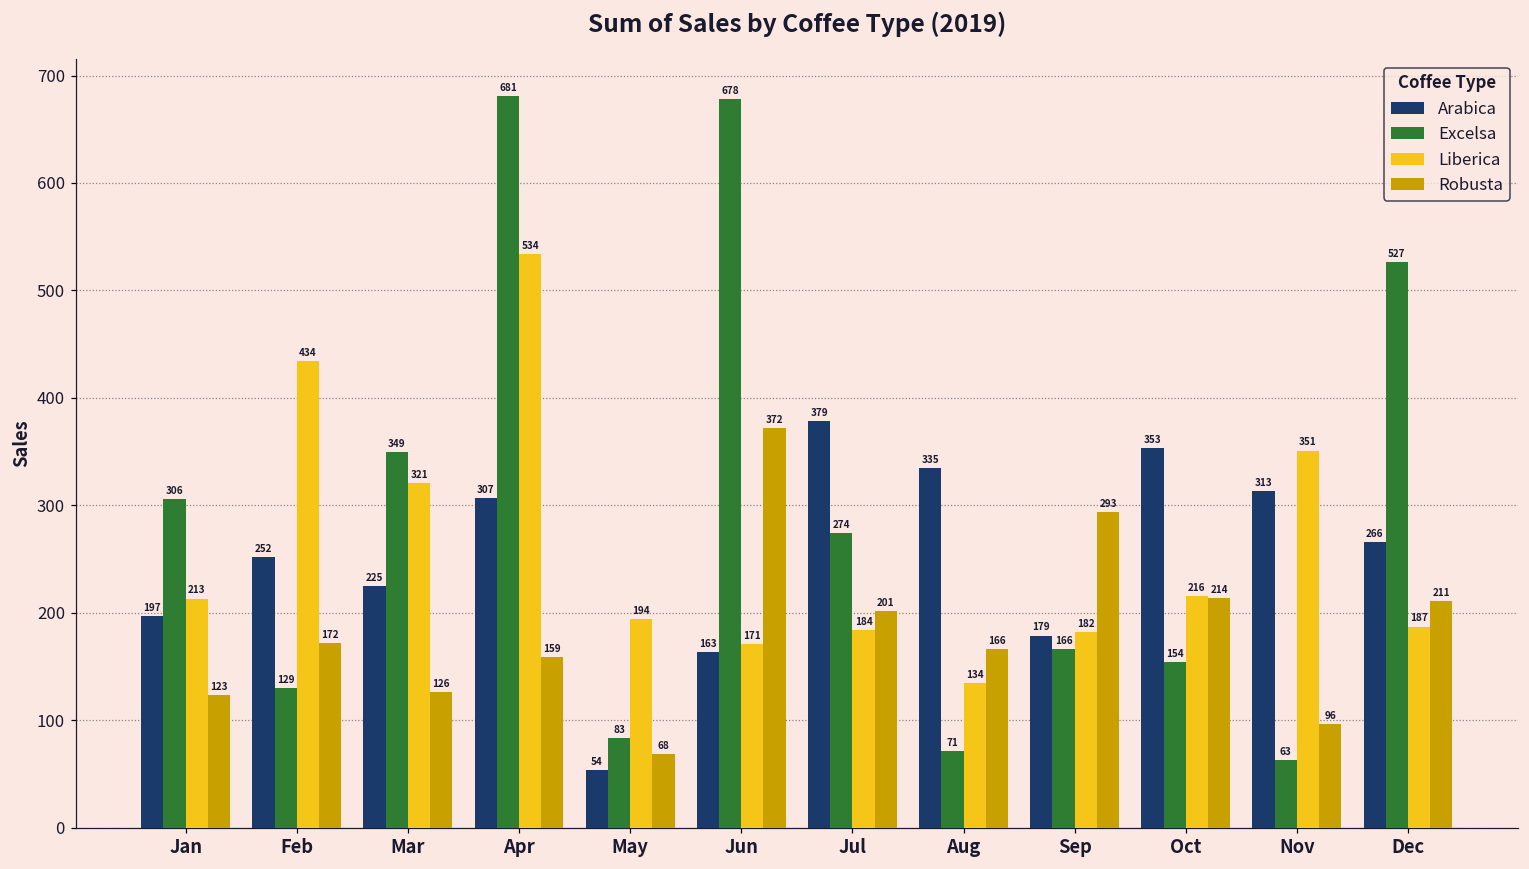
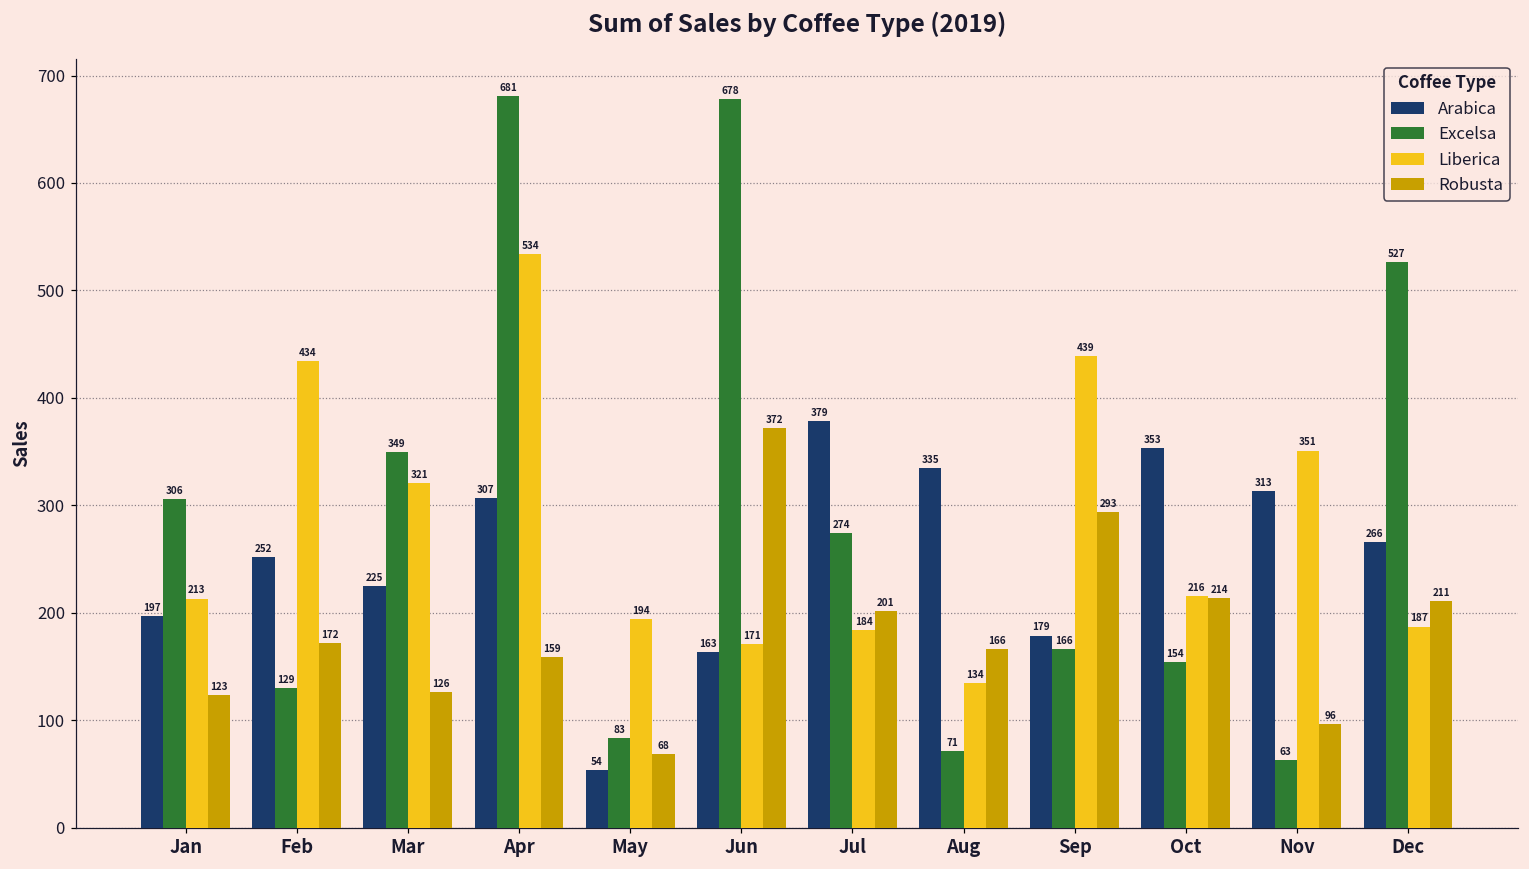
Liberica, Sep: 182 -> 439
